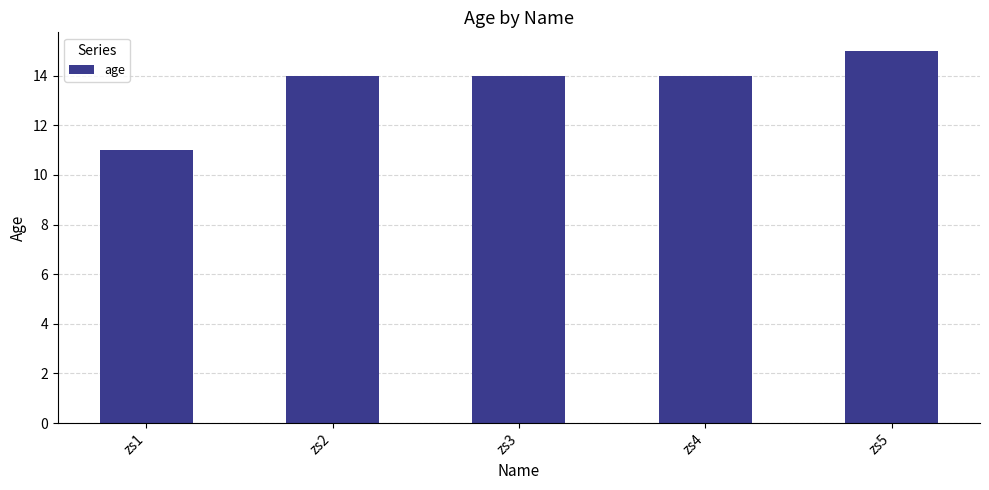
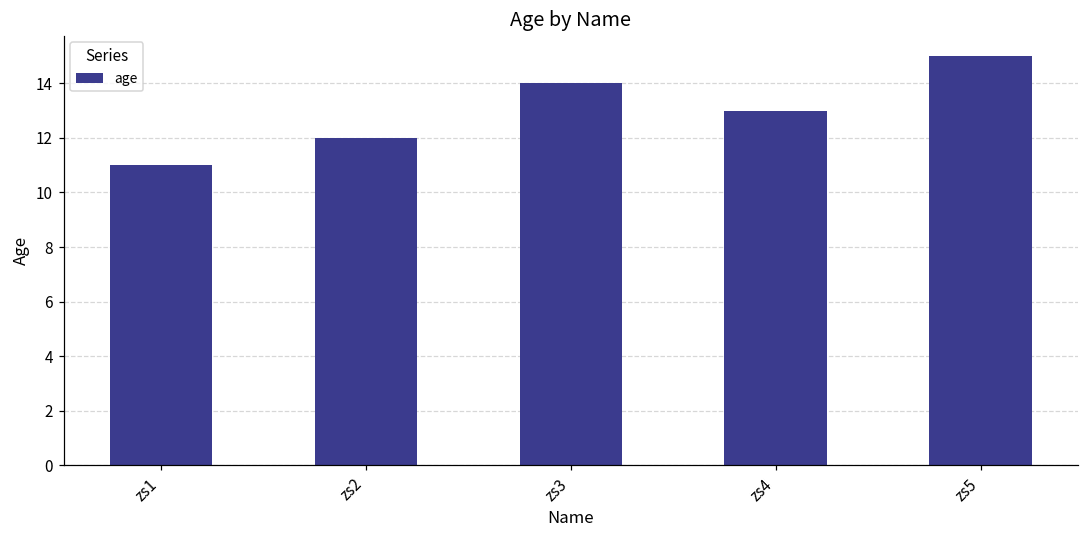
zs2: 14 -> 12
zs4: 14 -> 13
